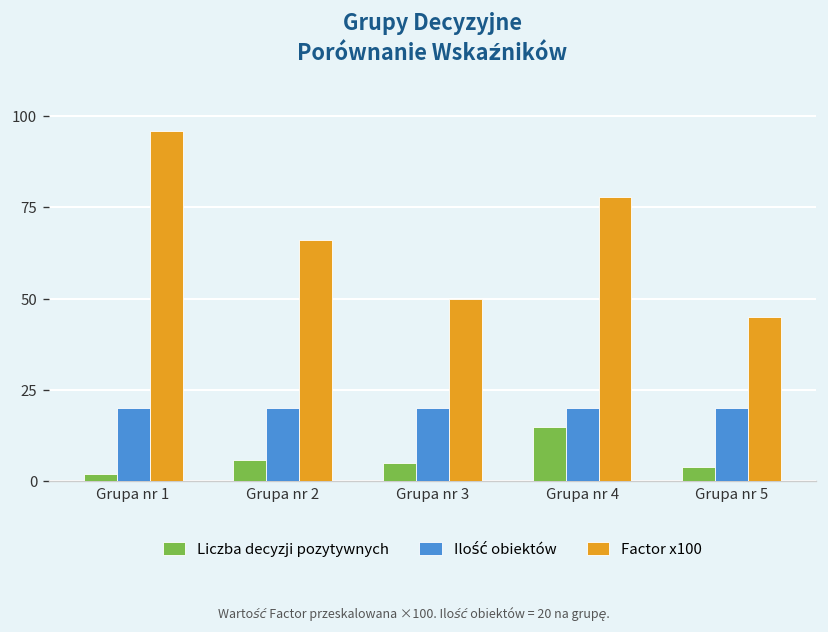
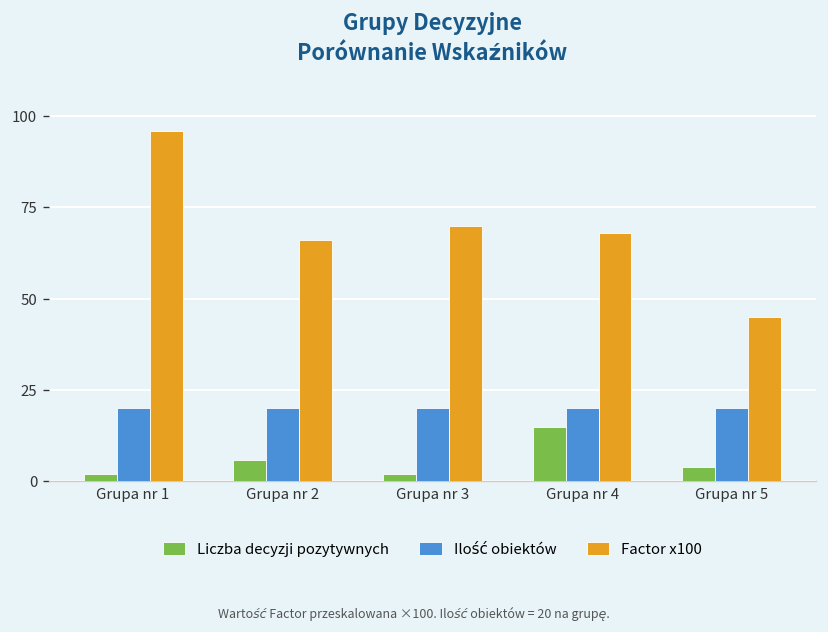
Liczba decyzji pozytywnych, Grupa nr 3: 5 -> 2
Factor x100, Grupa nr 3: 50 -> 70
Factor x100, Grupa nr 4: 78 -> 68
